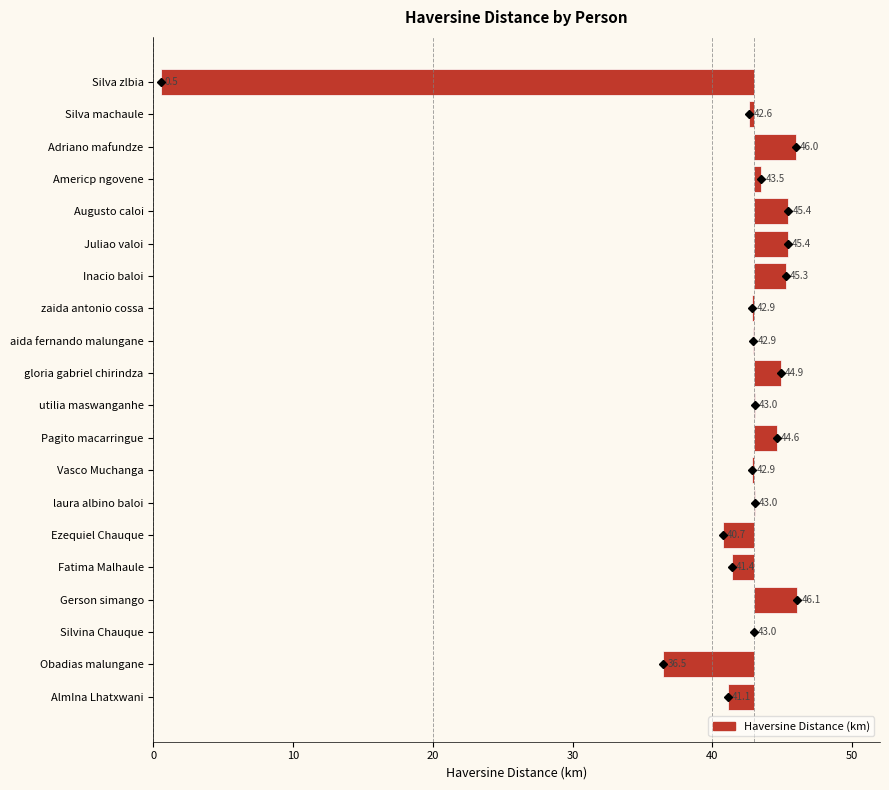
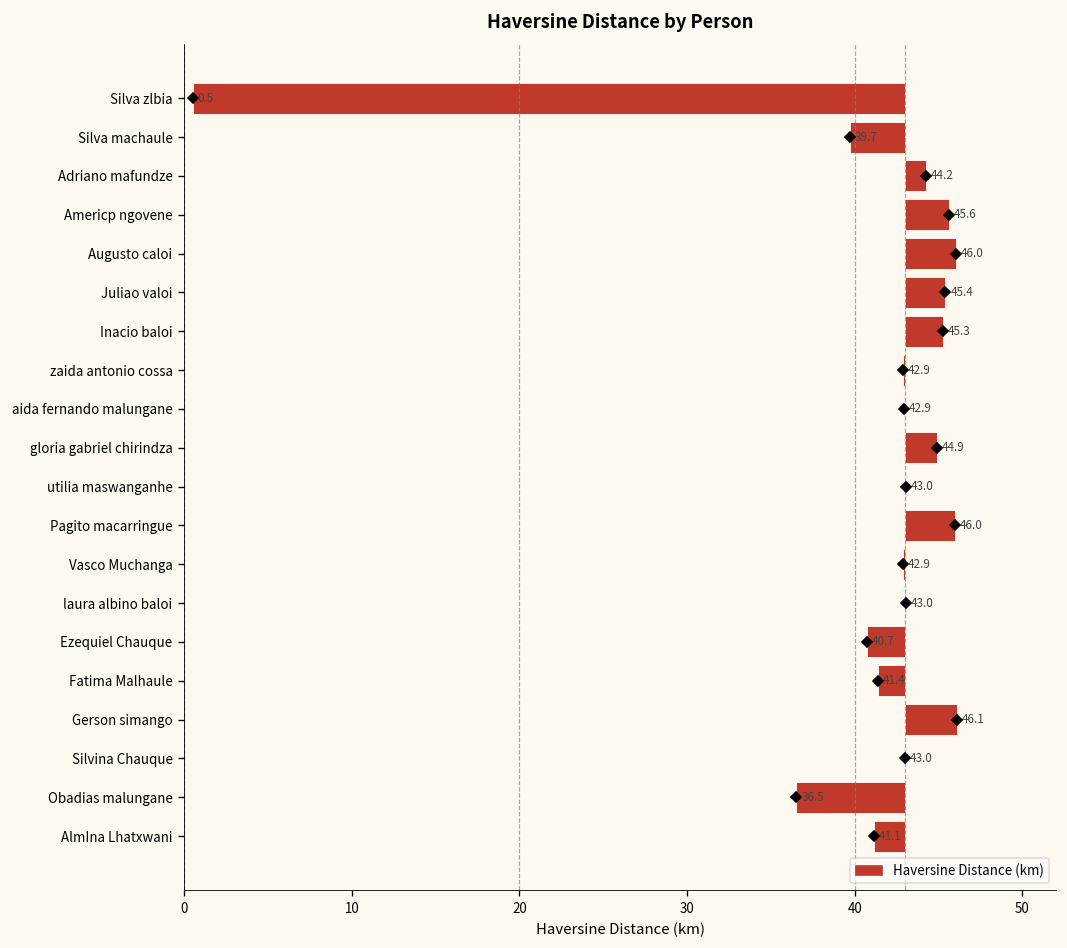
Haversine Distance (km), Silva machaule: 42.6 -> 39.7
Haversine Distance (km), Adriano mafundze: 46.0 -> 44.2
Haversine Distance (km), Americp ngovene: 43.5 -> 45.6
Haversine Distance (km), Augusto caloi: 45.4 -> 46.0
Haversine Distance (km), Pagito macarringue: 44.6 -> 46.0
